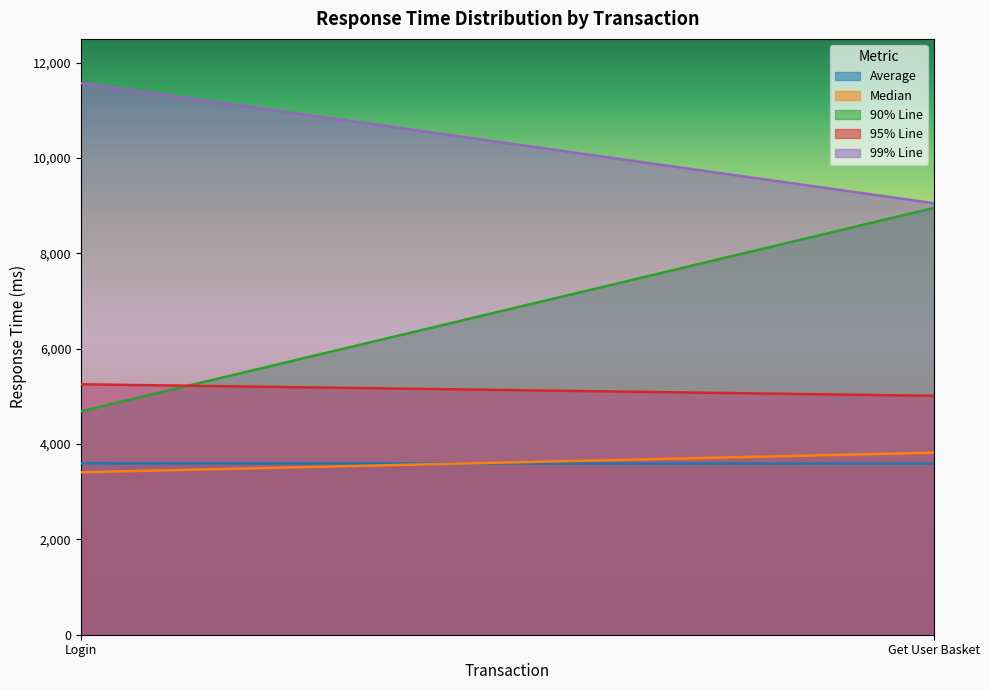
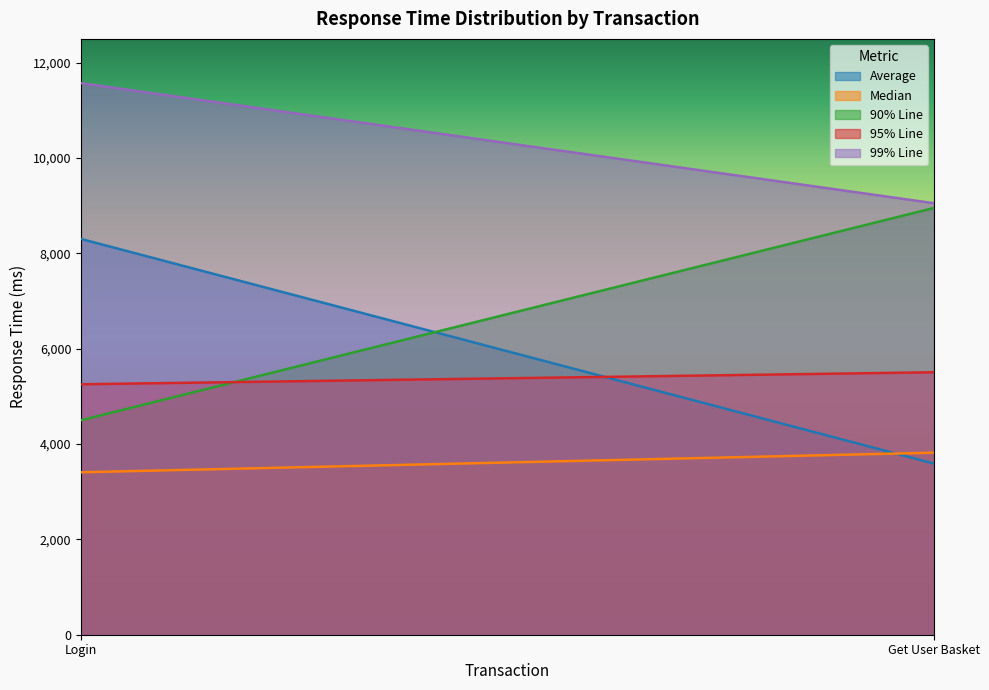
Average, Login: 3,600 -> 8,300
90% Line, Login: 4,700 -> 4,500
95% Line, Get User Basket: 5,000 -> 5,500
